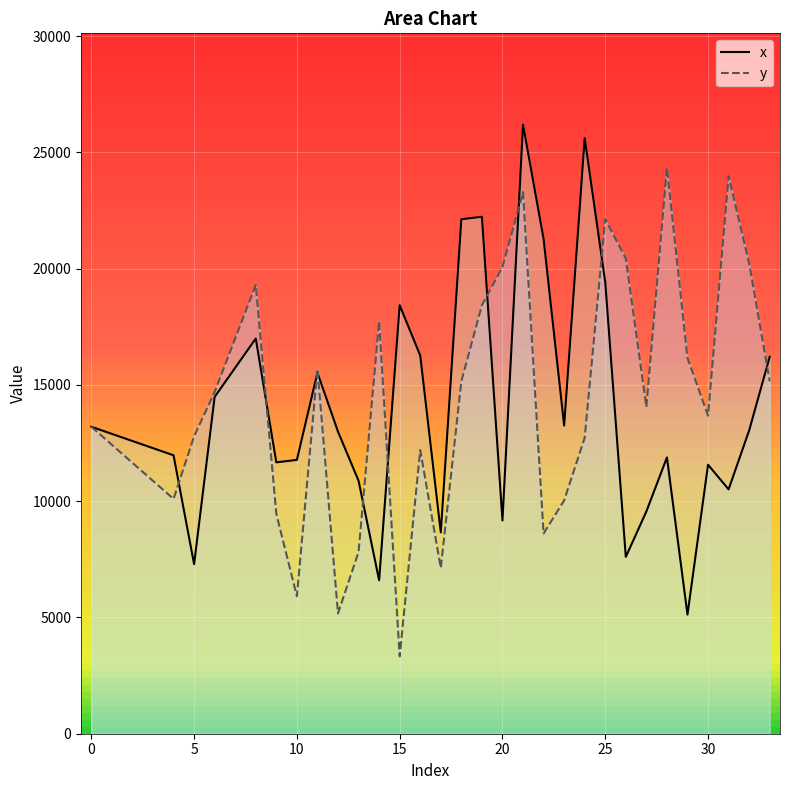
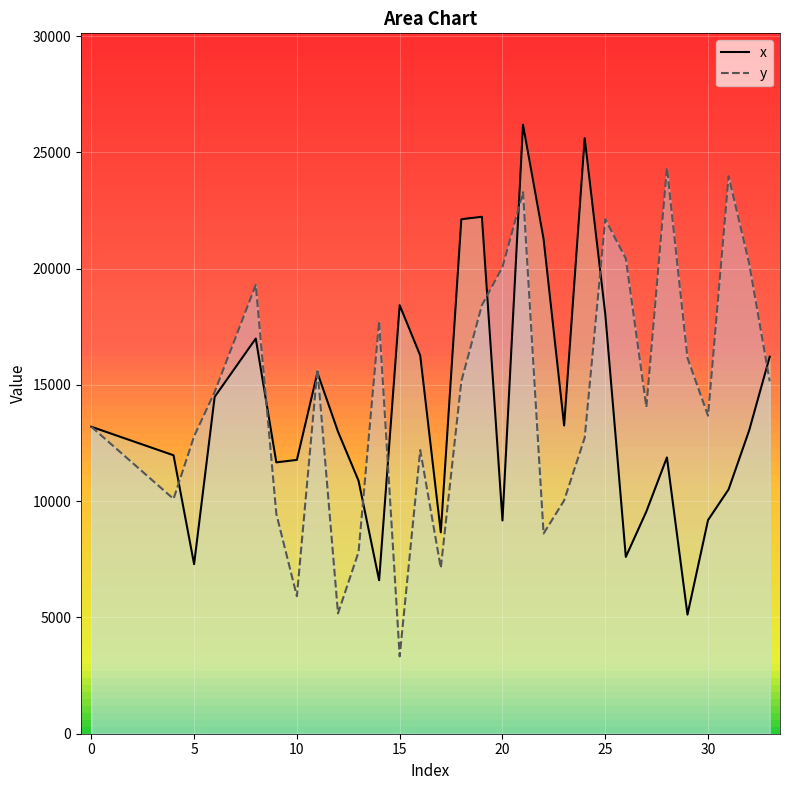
x, 25: 19400 -> 18100
x, 30: 11600 -> 9200
